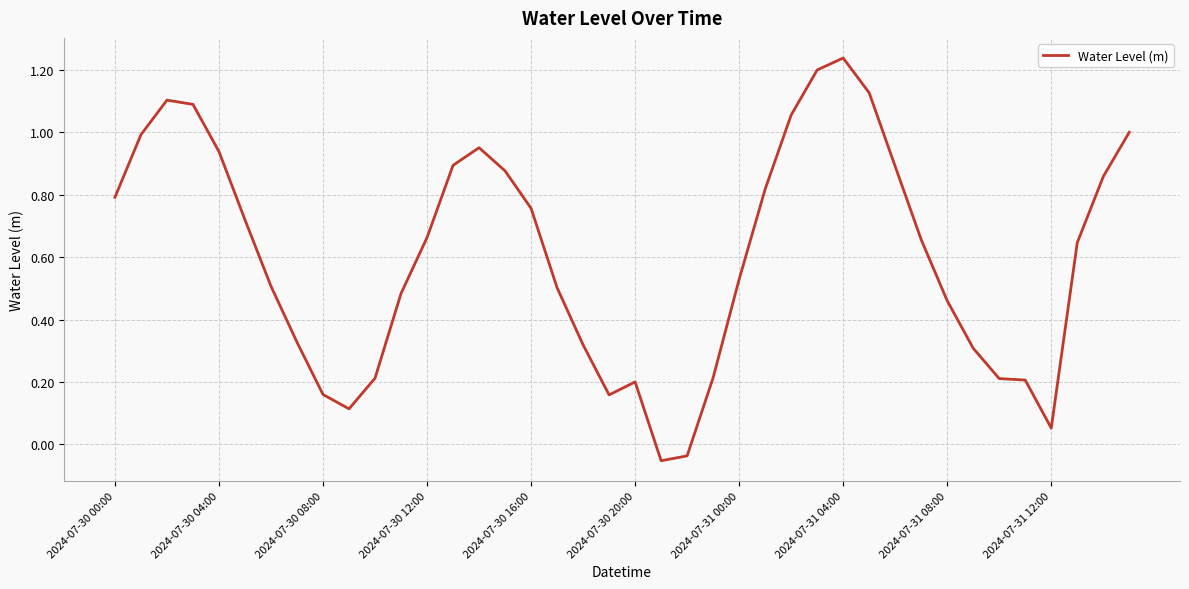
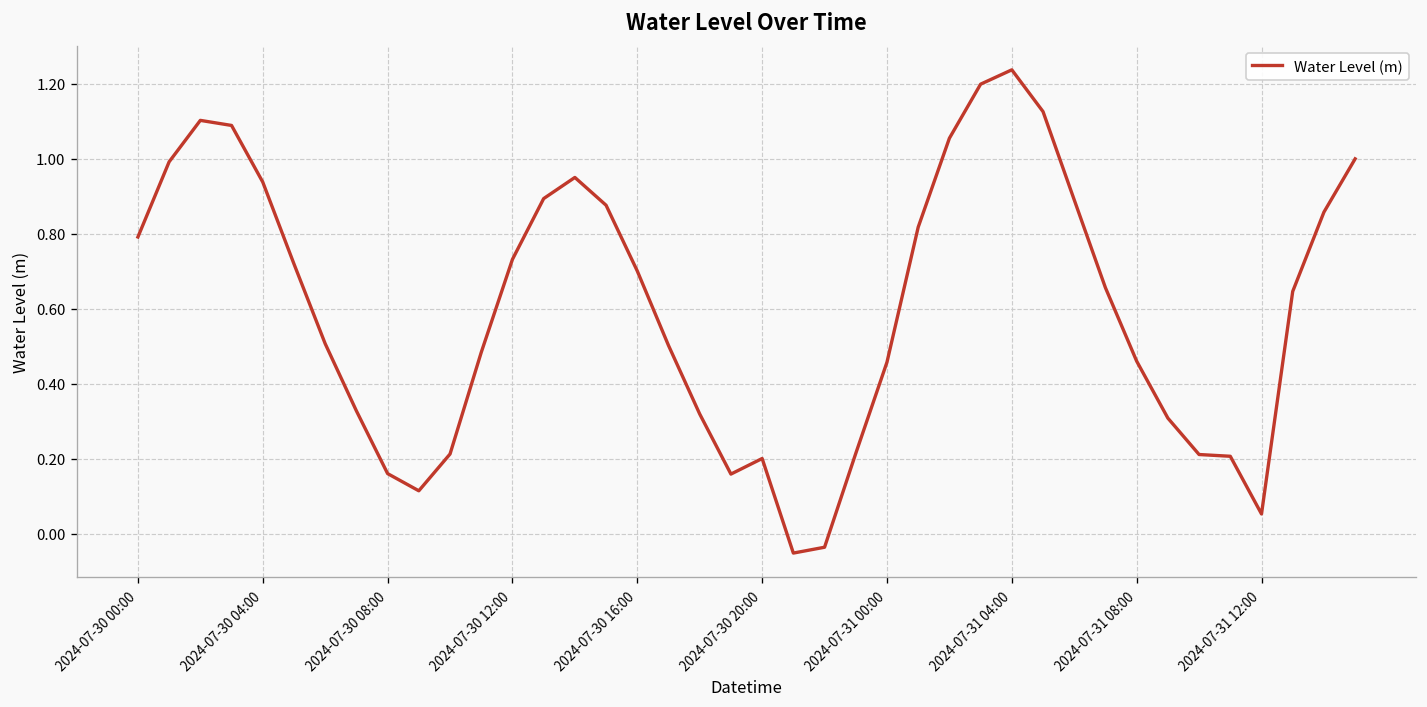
2024-07-30 12:00: 0.66 -> 0.73
2024-07-30 16:00: 0.76 -> 0.70
2024-07-31 00:00: 0.53 -> 0.46
